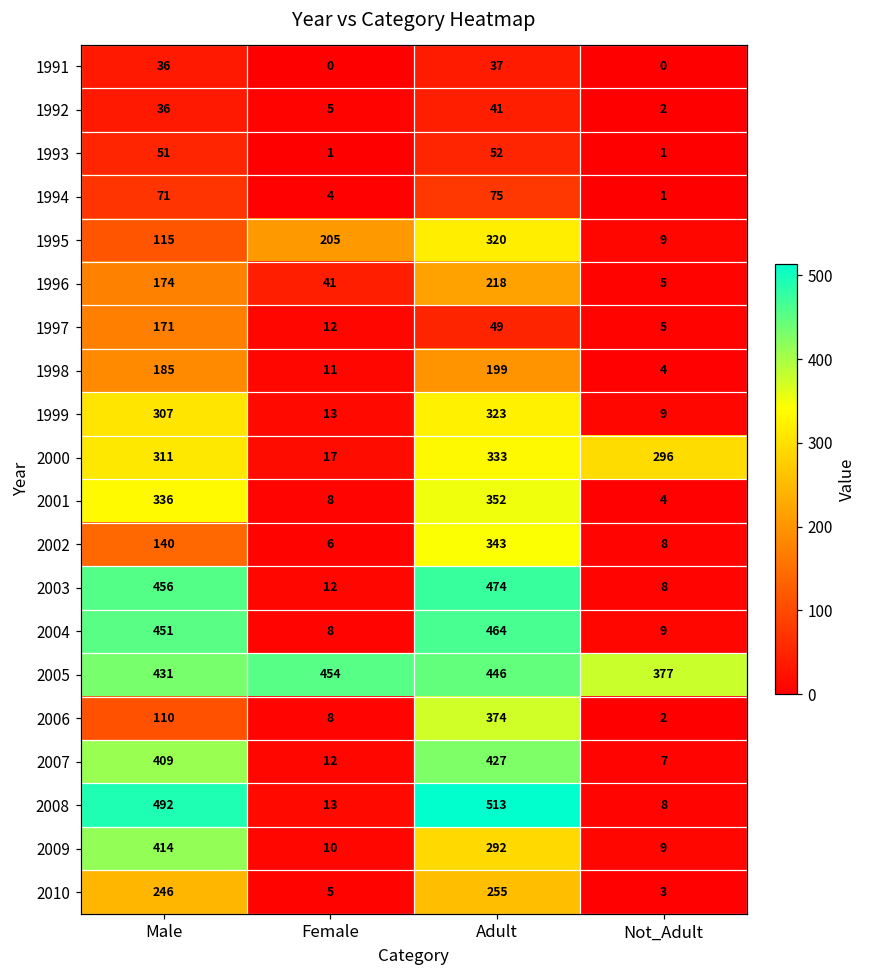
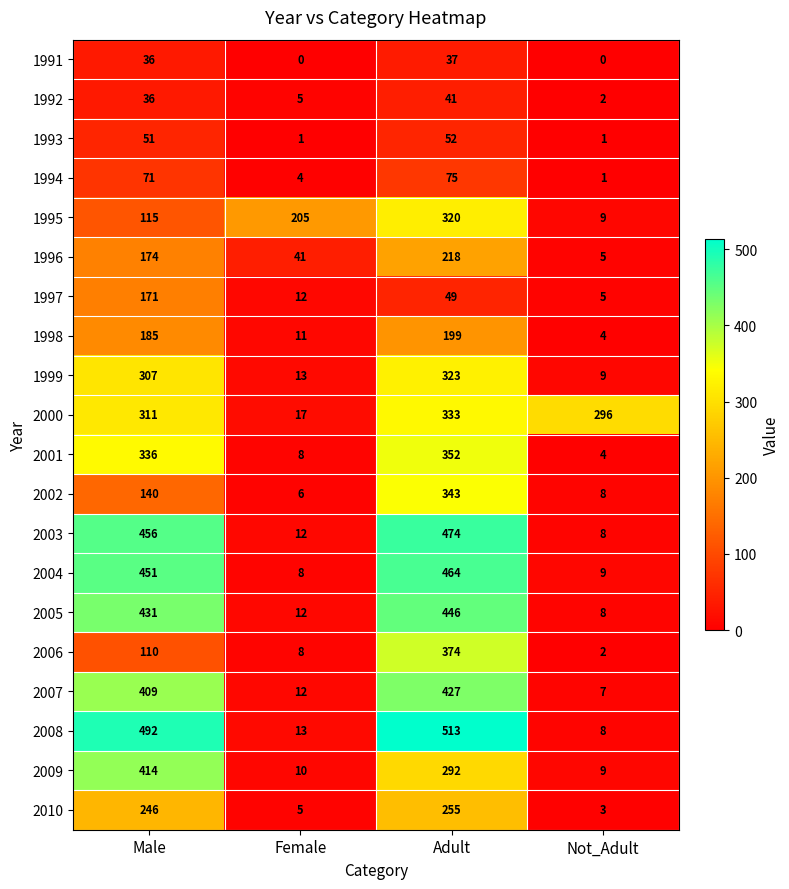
2005, Female: 454 -> 12
2005, Not_Adult: 377 -> 8
